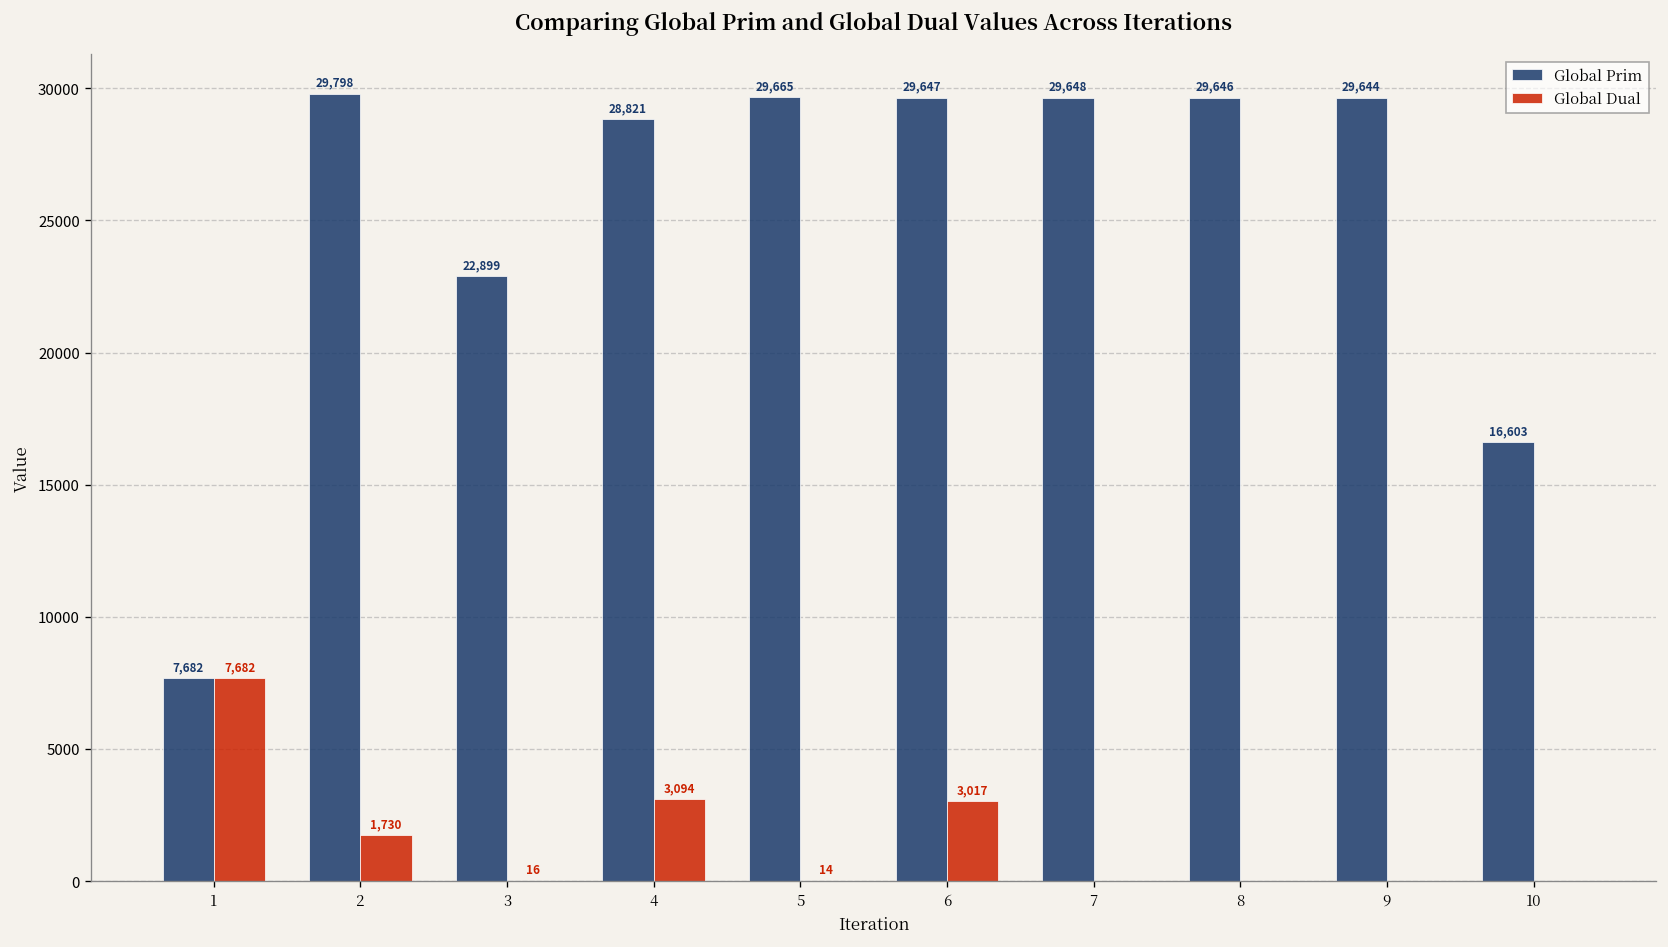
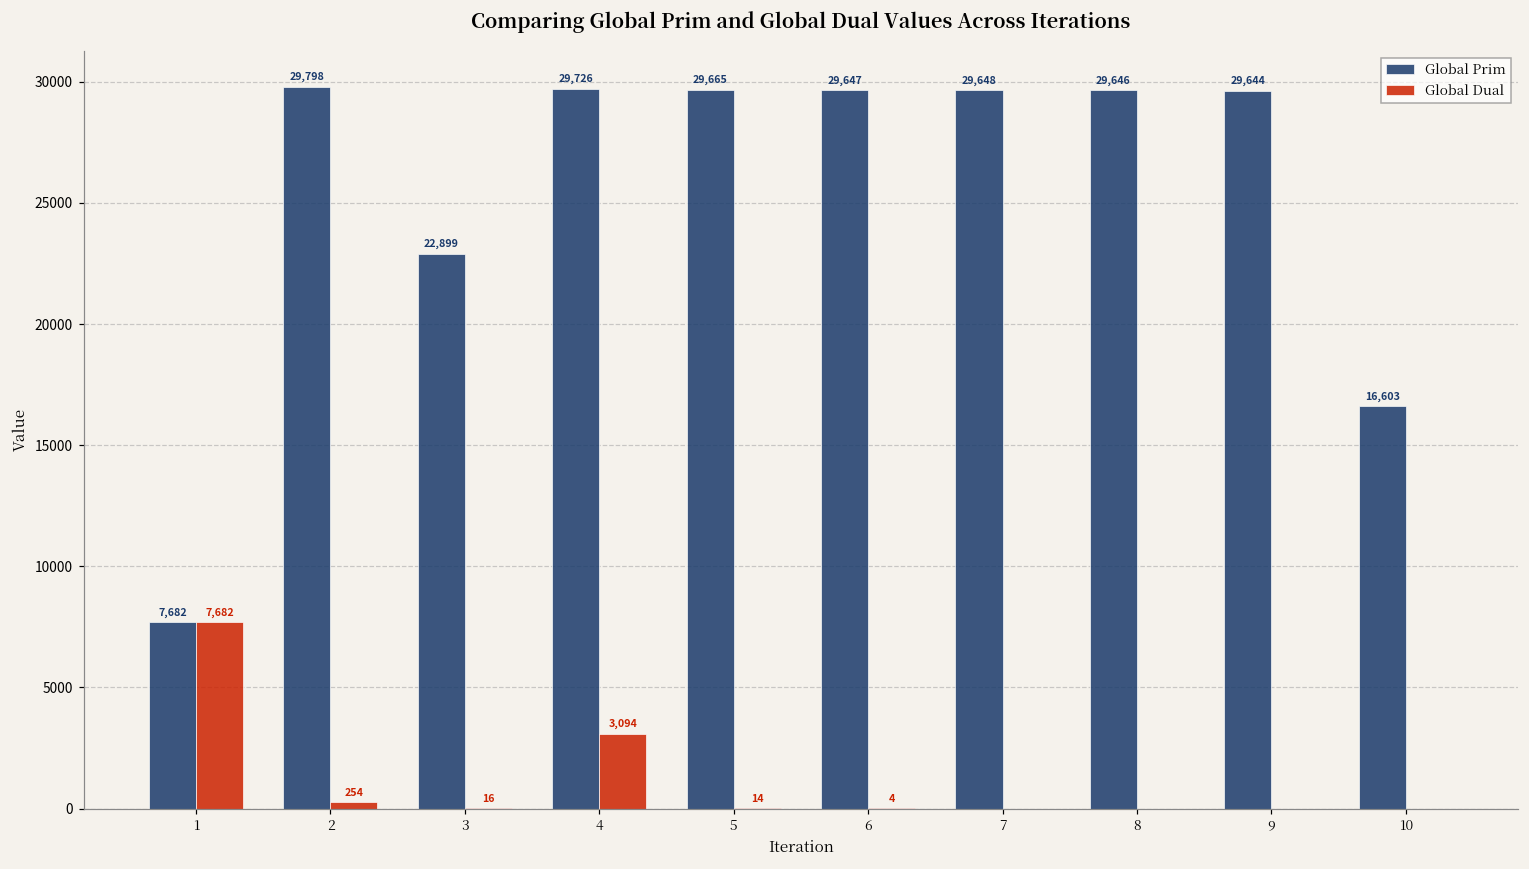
Global Dual, 2: 1,730 -> 254
Global Prim, 4: 28,821 -> 29,726
Global Dual, 6: 3,017 -> 4
